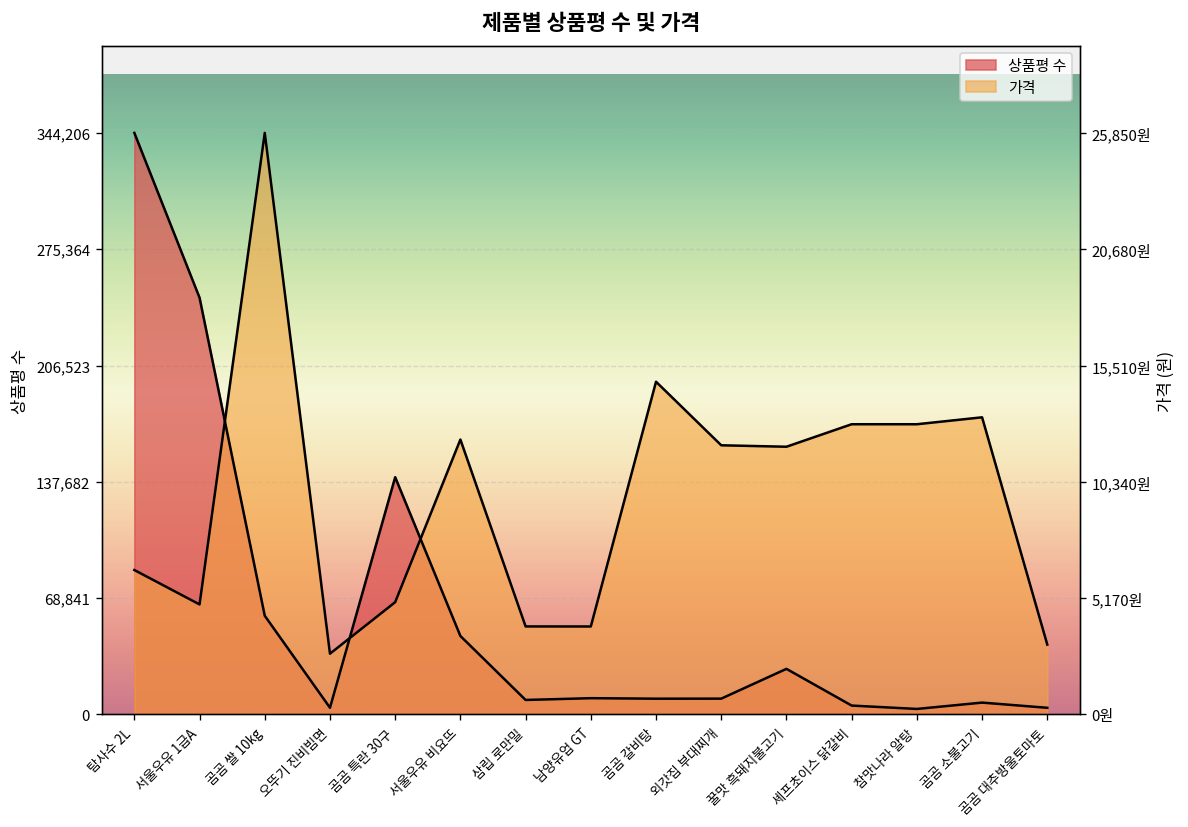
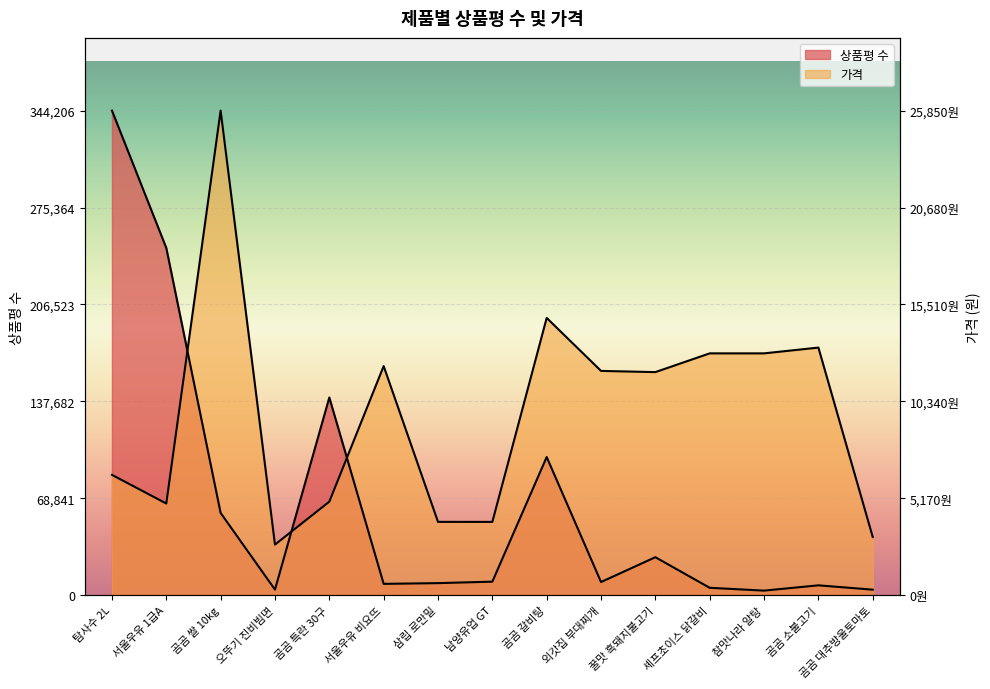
상품평 수, 서울우유 비요뜨: 46,000 -> 8,000
상품평 수, 곰곰 갈비탕: 9,000 -> 98,000
